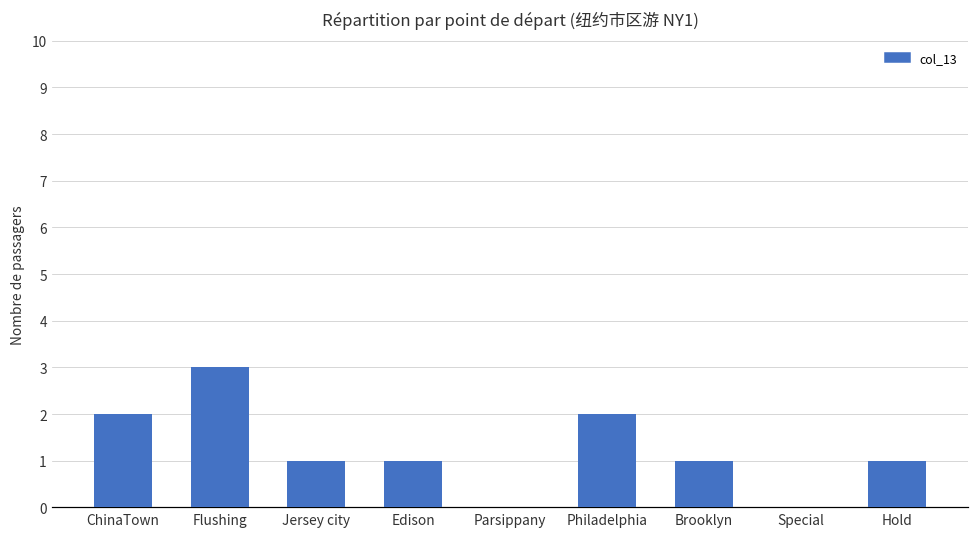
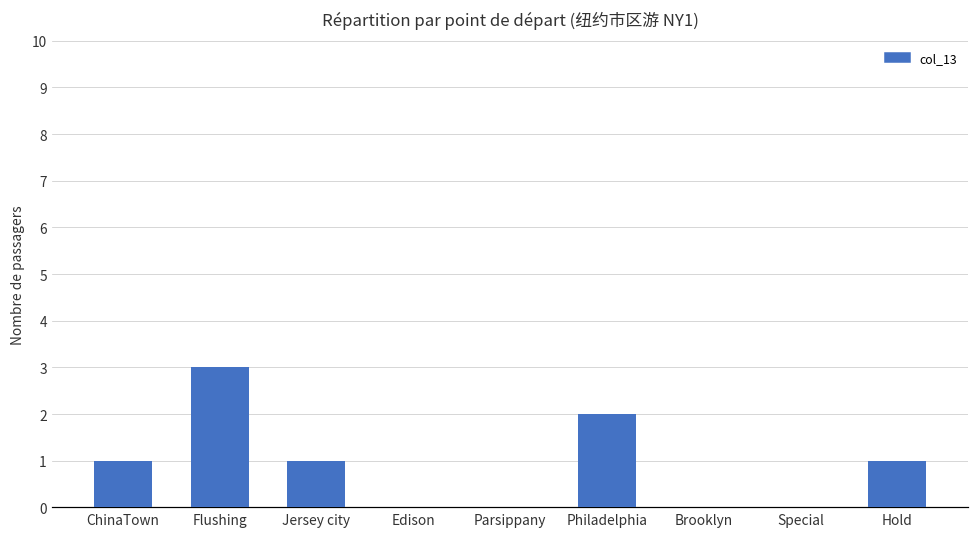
ChinaTown: 2 -> 1
Edison: 1 -> 0
Brooklyn: 1 -> 0
